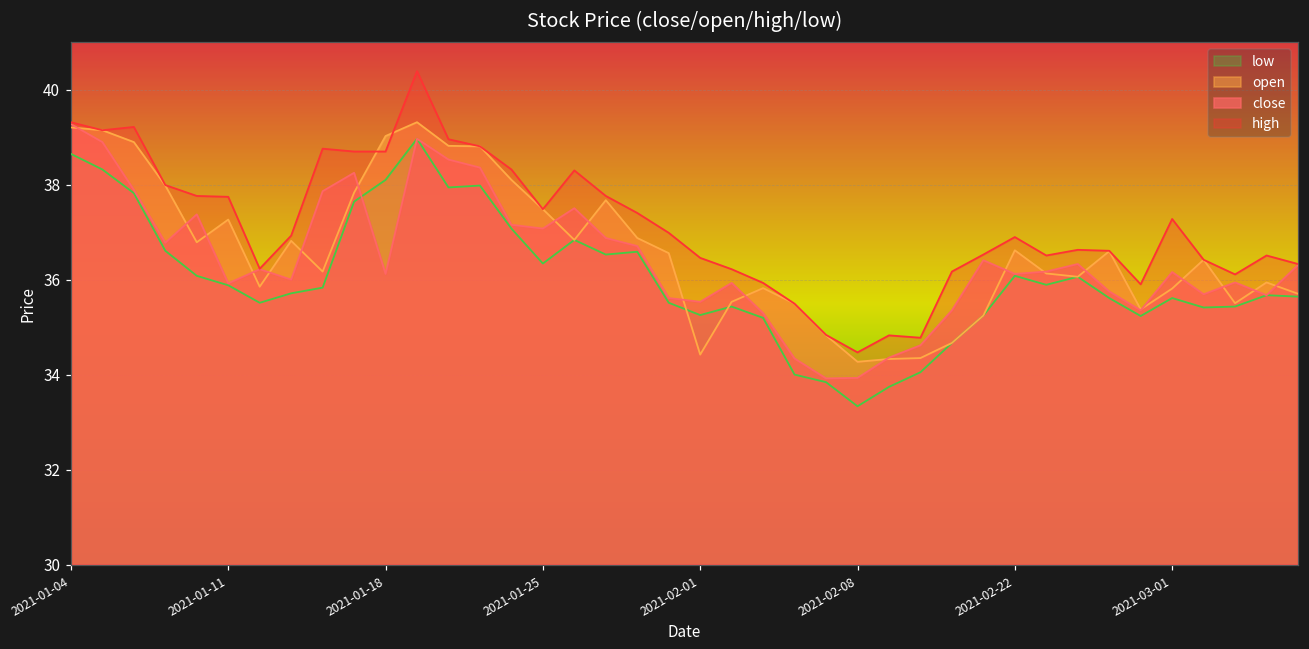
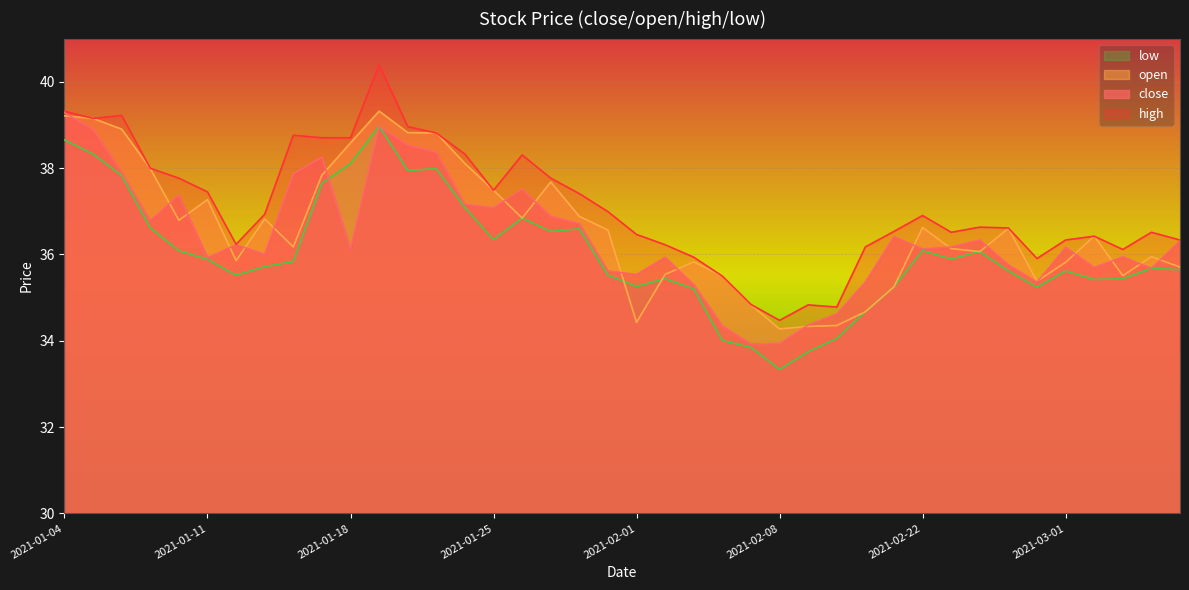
high, 2021-01-11: 37.7 -> 37.4
open, 2021-01-18: 39.0 -> 38.6
high, 2021-03-01: 37.3 -> 36.3
